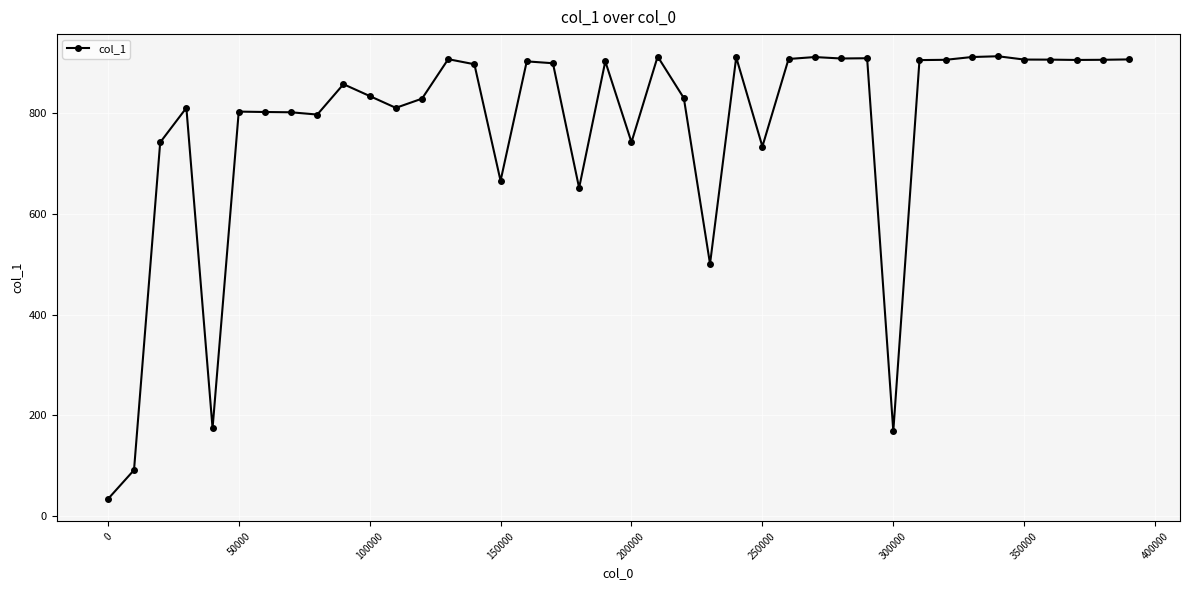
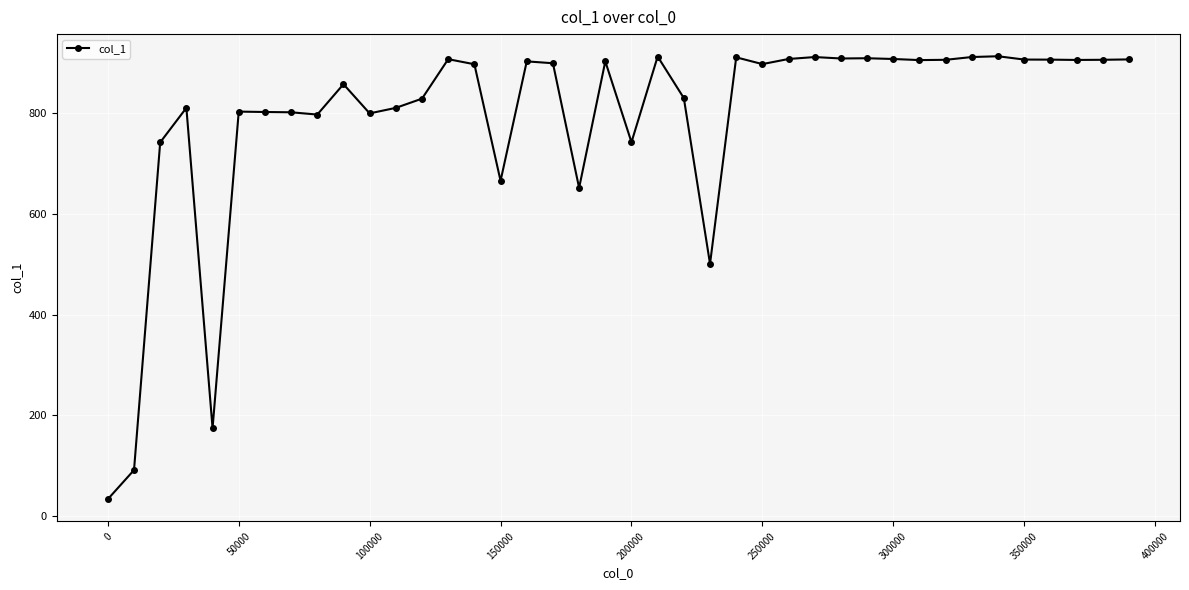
100000: 830 -> 800
250000: 730 -> 900
300000: 170 -> 910
